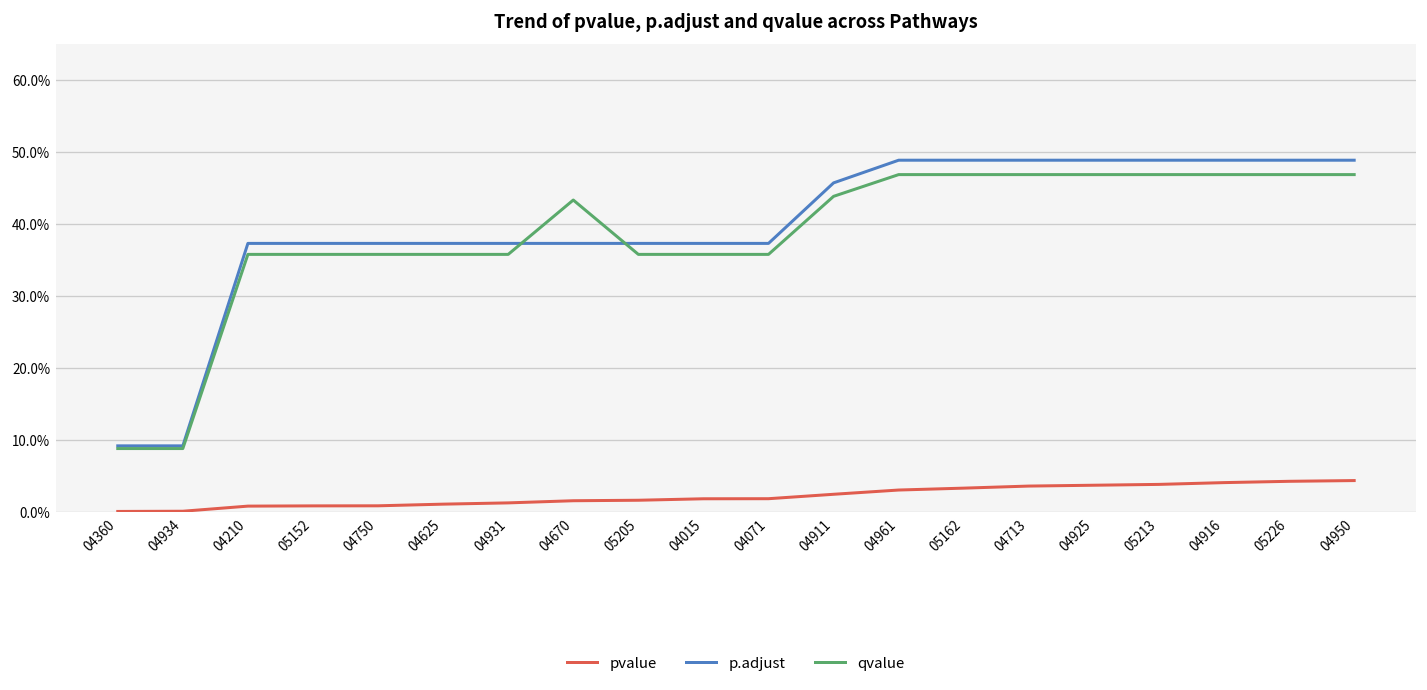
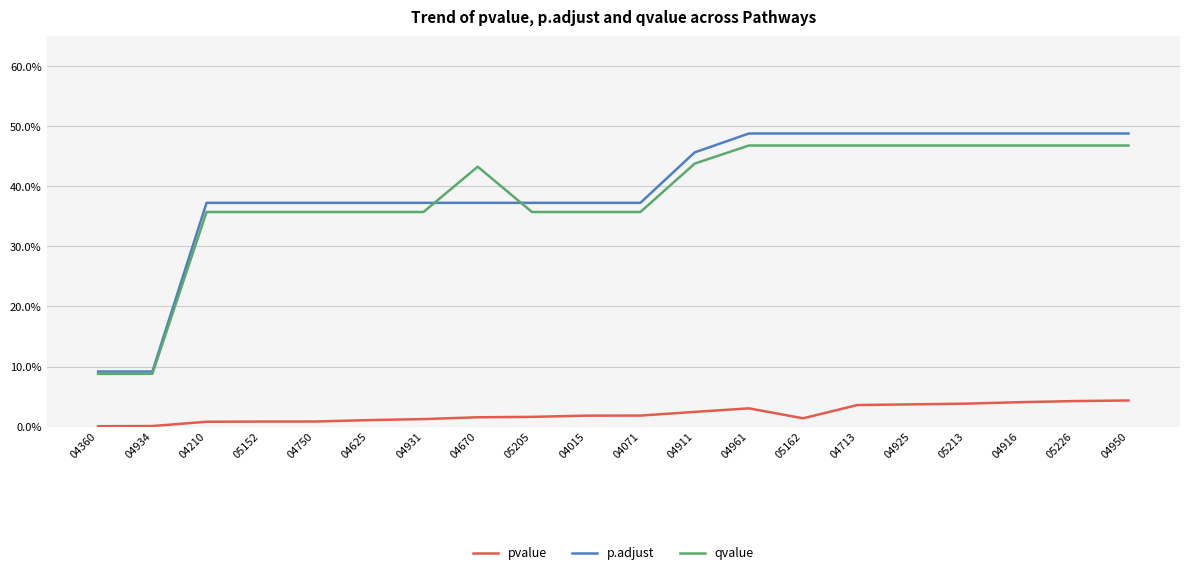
pvalue, 05162: 3% -> 1%
